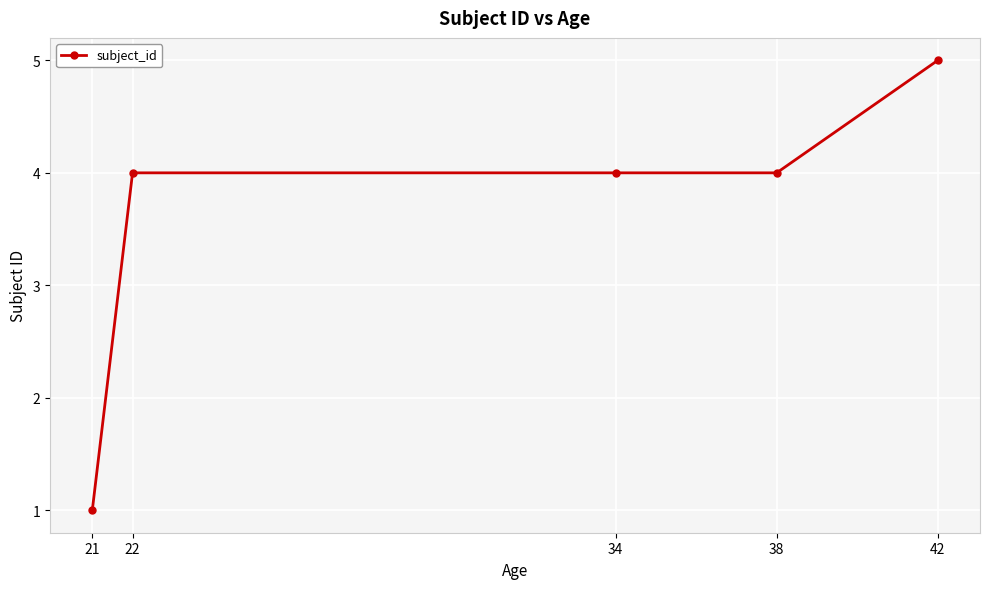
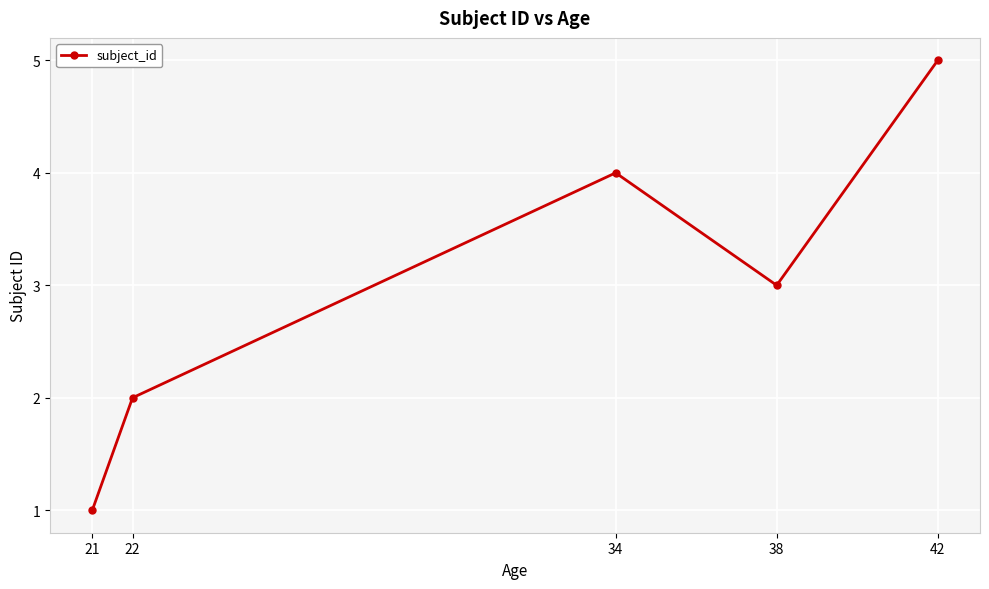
22: 4 -> 2
38: 4 -> 3
